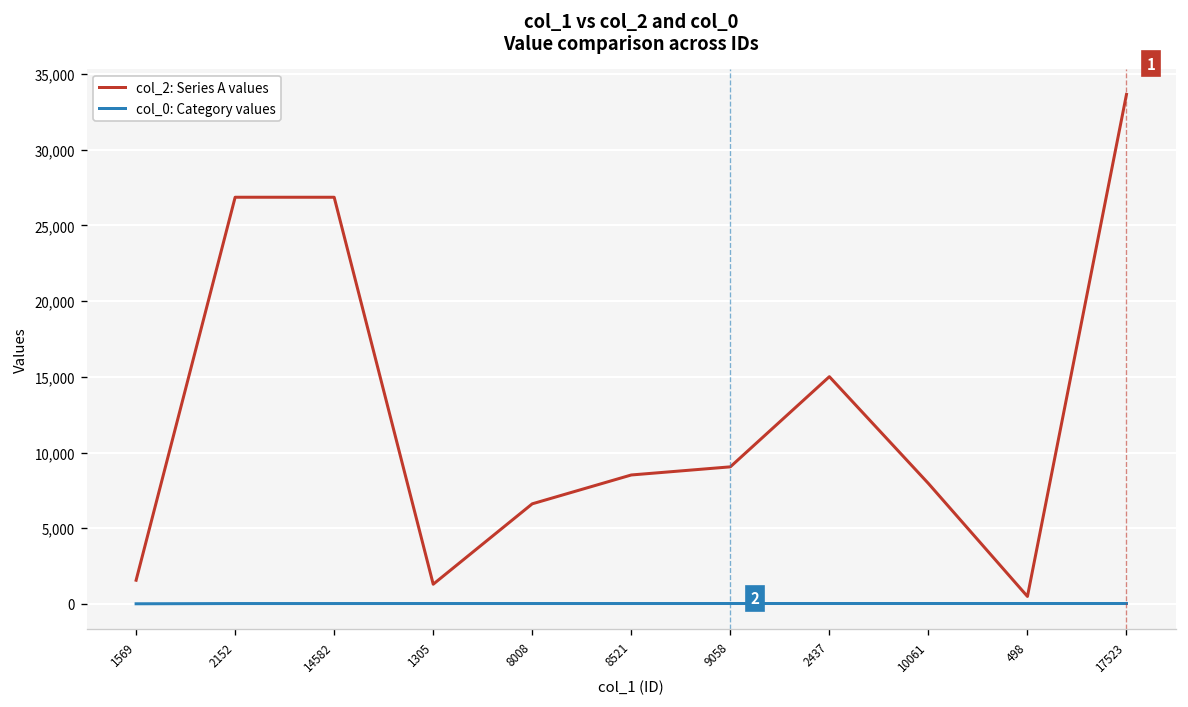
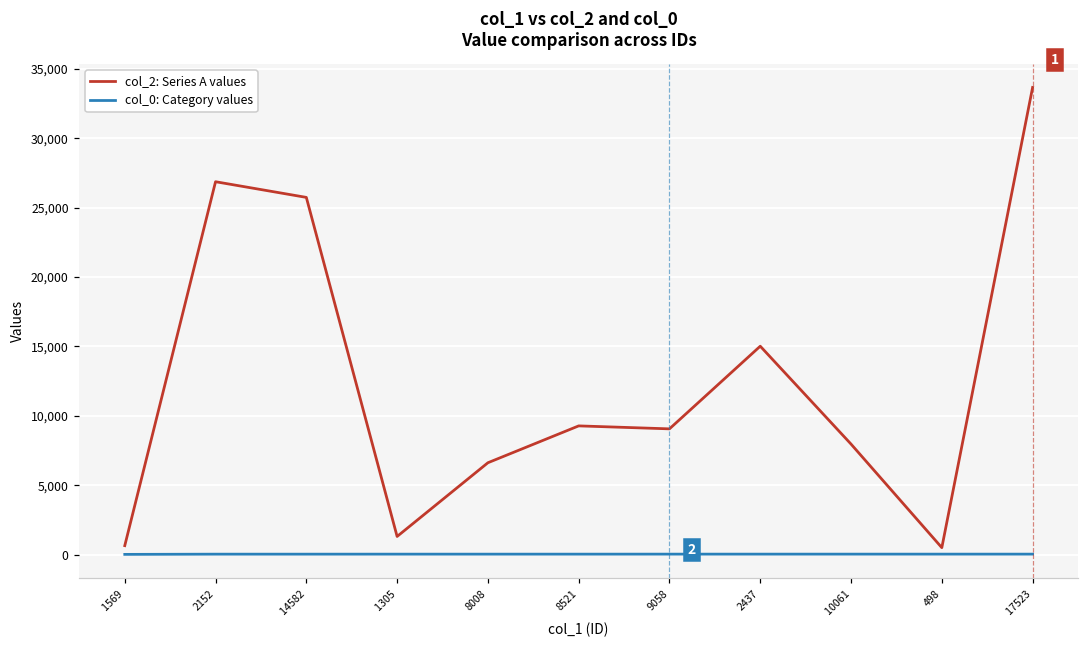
col_2: Series A values, 1569: 1,600 -> 600
col_2: Series A values, 14582: 26,900 -> 25,700
col_2: Series A values, 8521: 8,500 -> 9,300
